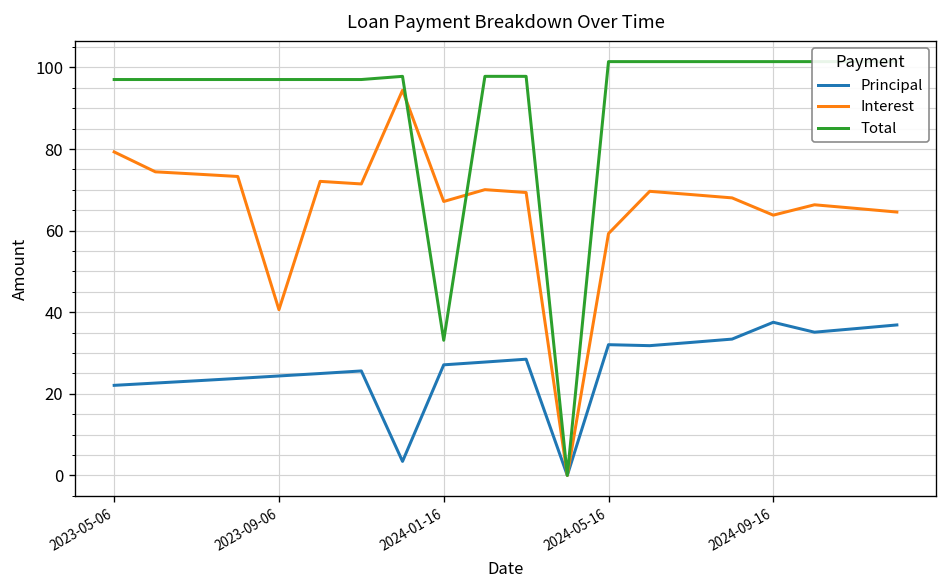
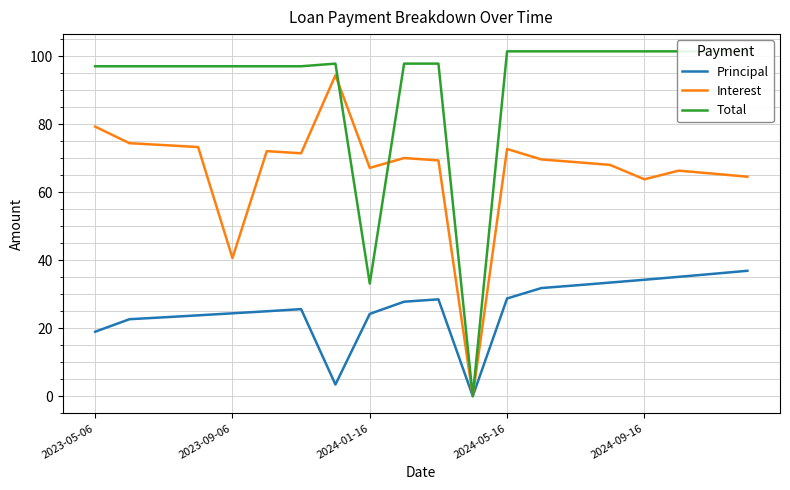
Principal, 2023-05-06: 22 -> 19
Principal, 2024-01-16: 27 -> 24
Principal, 2024-05-16: 32 -> 29
Interest, 2024-05-16: 59 -> 73
Principal, 2024-09-16: 38 -> 34
